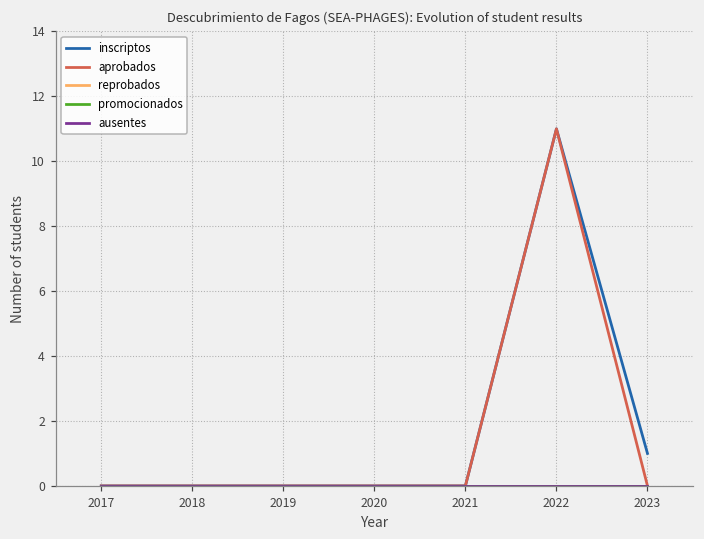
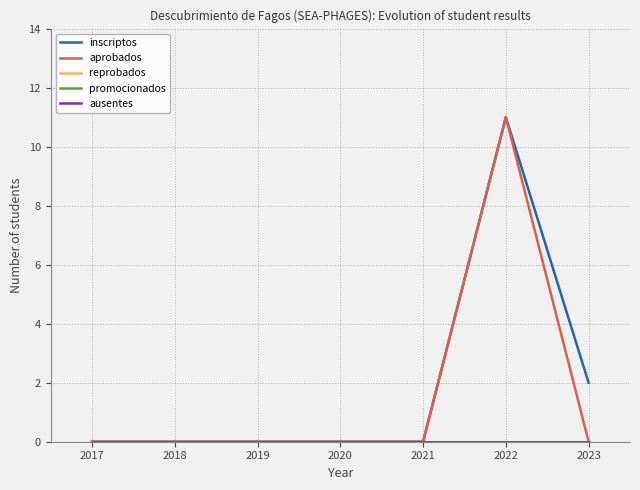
inscriptos, 2023: 1 -> 2
